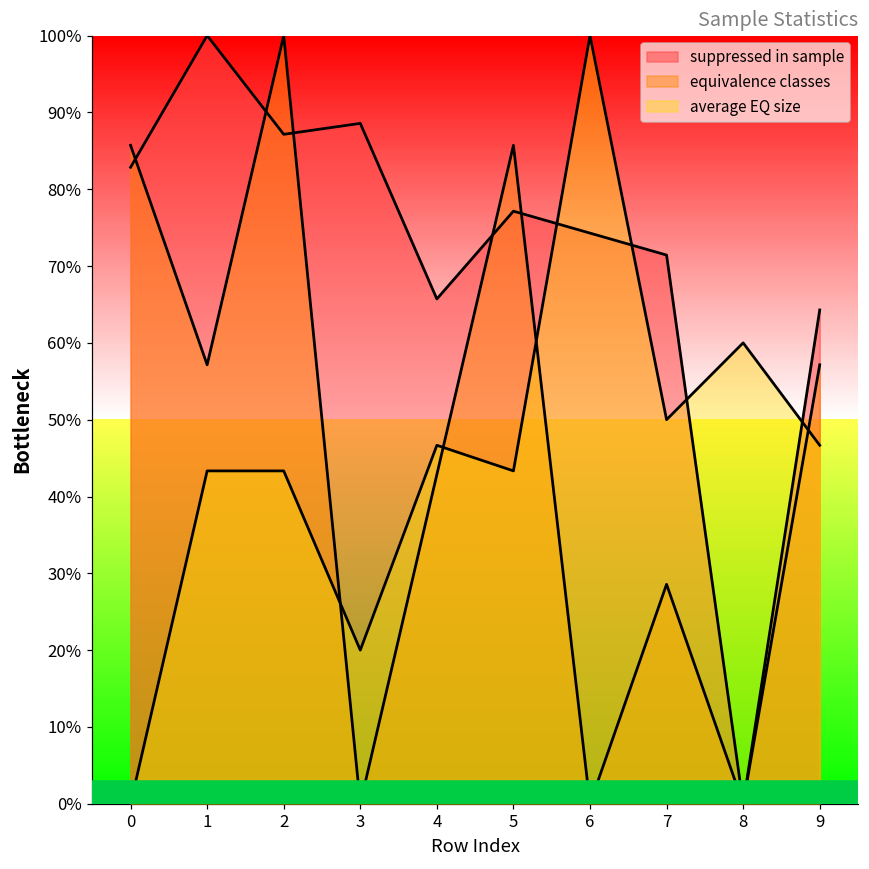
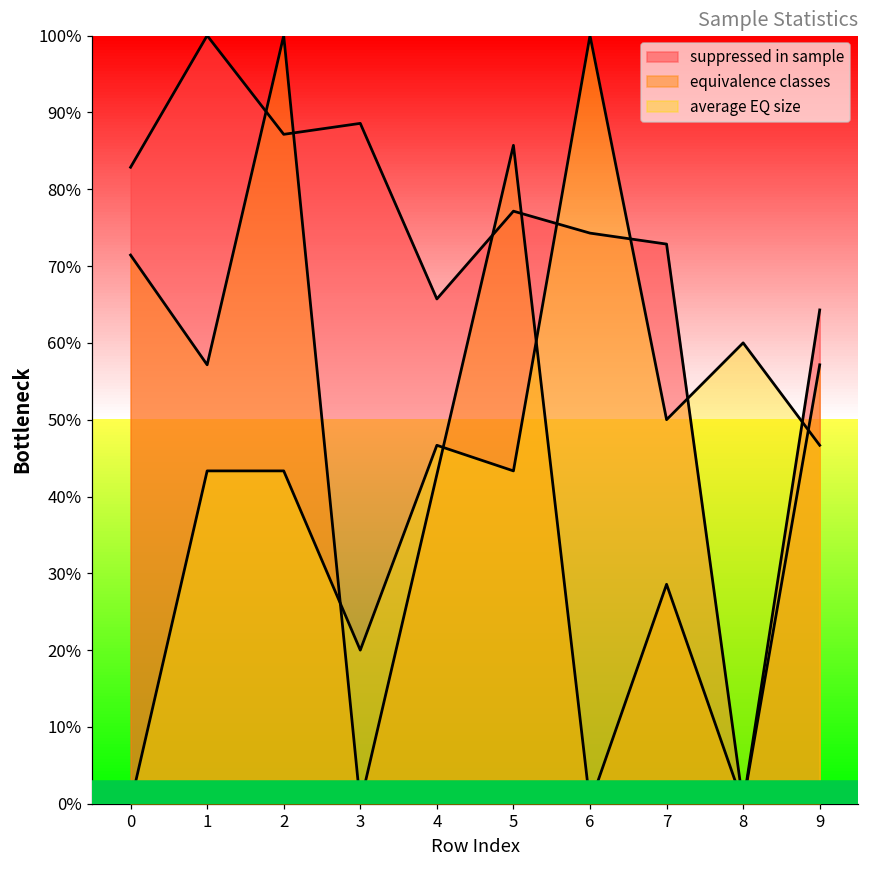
equivalence classes, 0: 86% -> 71%
suppressed in sample, 7: 71% -> 73%
